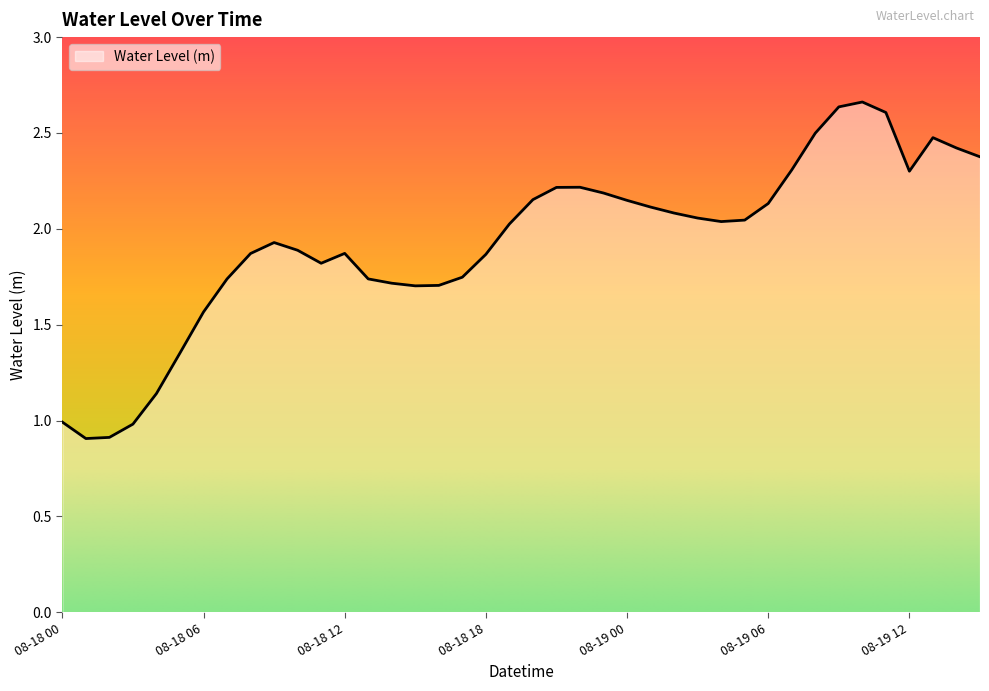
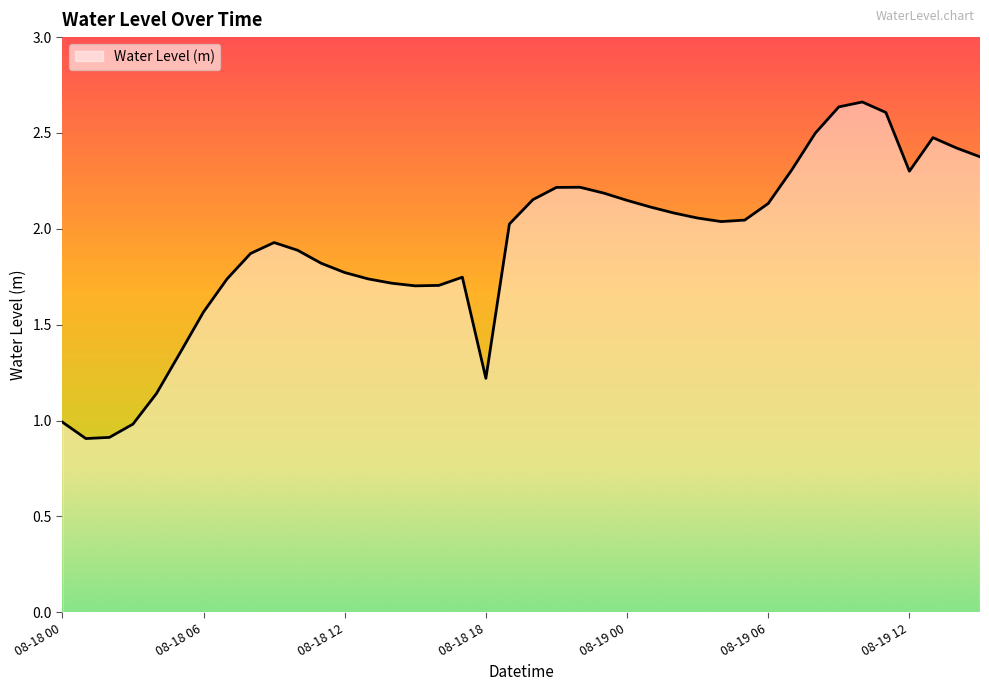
08-18 12: 1.87 -> 1.77
08-18 18: 1.87 -> 1.22
